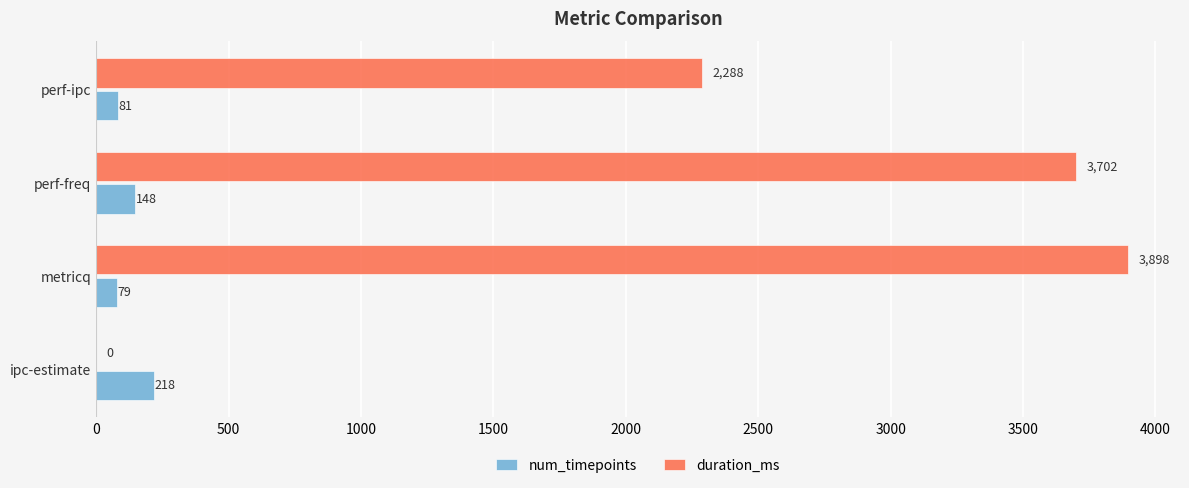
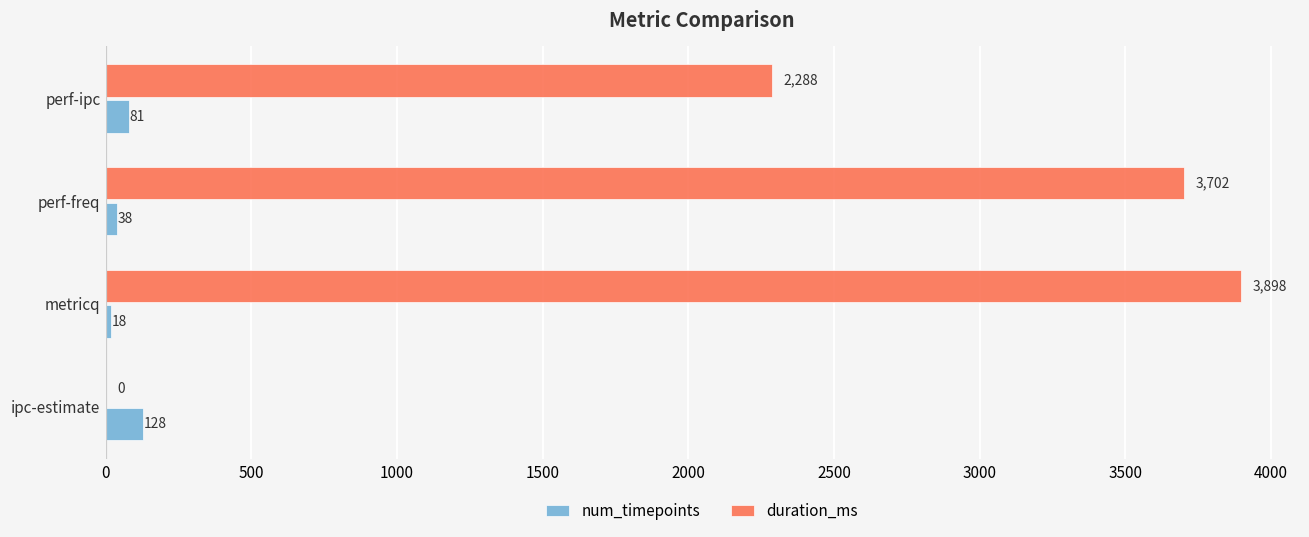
num_timepoints, perf-freq: 148 -> 38
num_timepoints, metricq: 79 -> 18
num_timepoints, ipc-estimate: 218 -> 128
